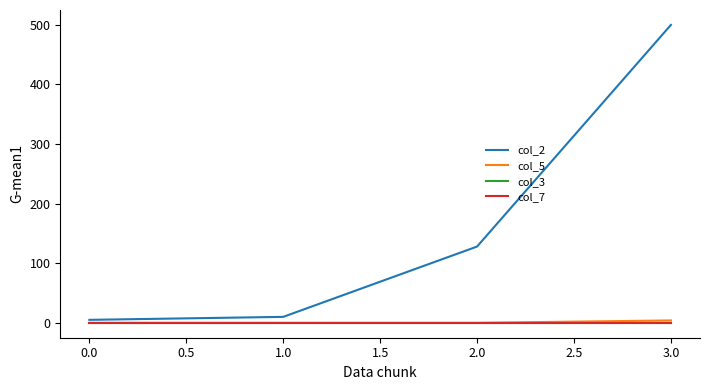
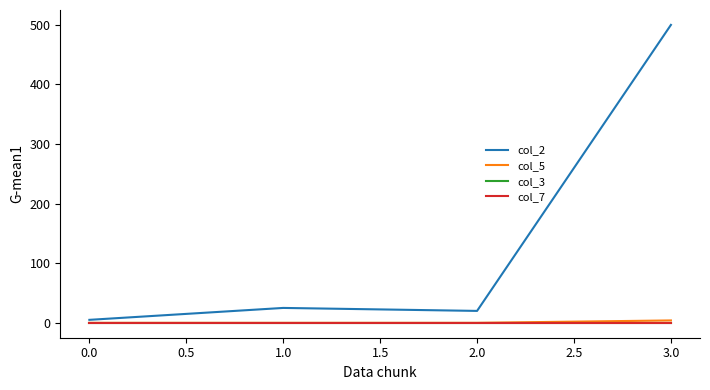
col_2, 1.0: 10 -> 30
col_2, 2.0: 130 -> 20
